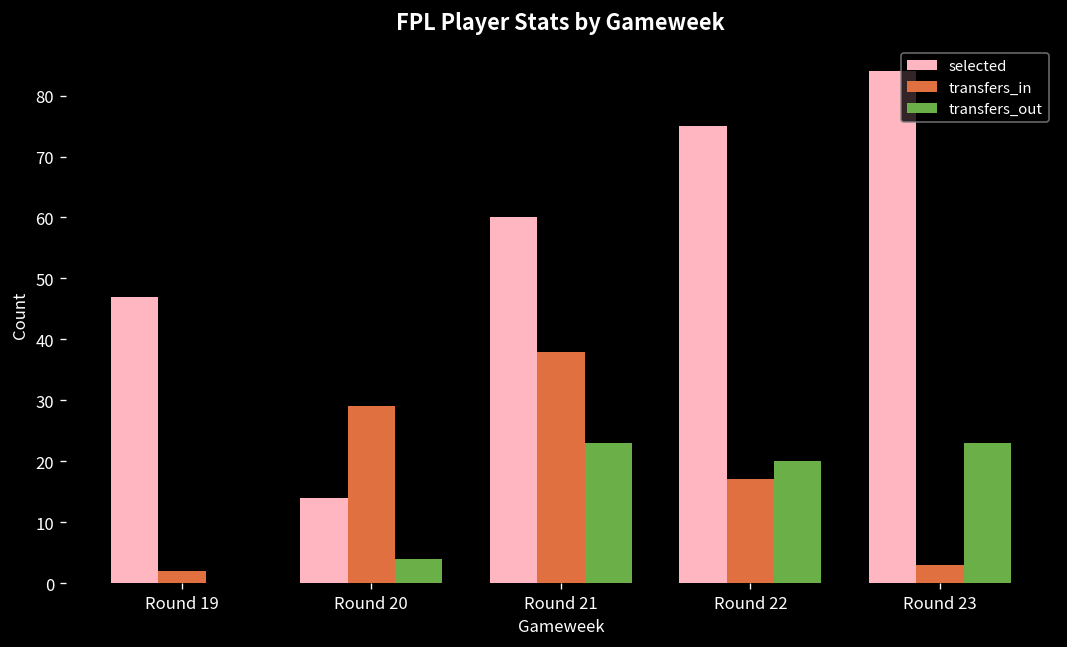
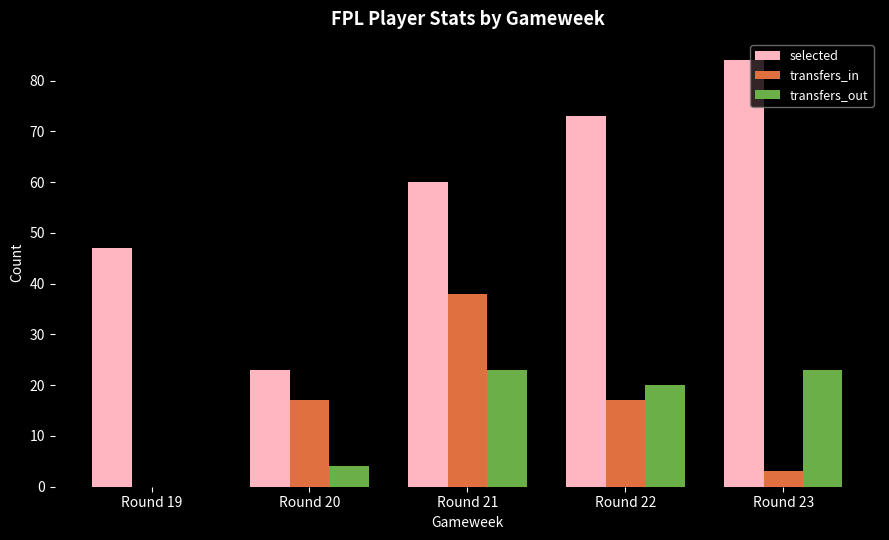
transfers_in, Round 19: 2 -> 0
selected, Round 20: 14 -> 23
transfers_in, Round 20: 29 -> 17
selected, Round 22: 75 -> 73
